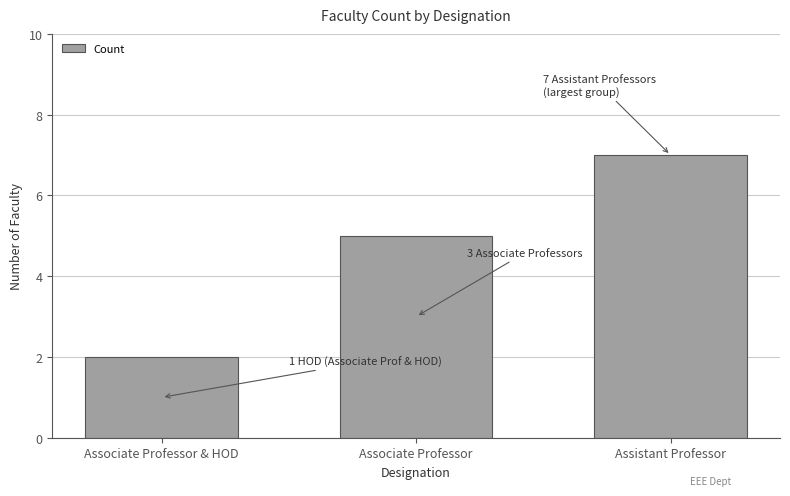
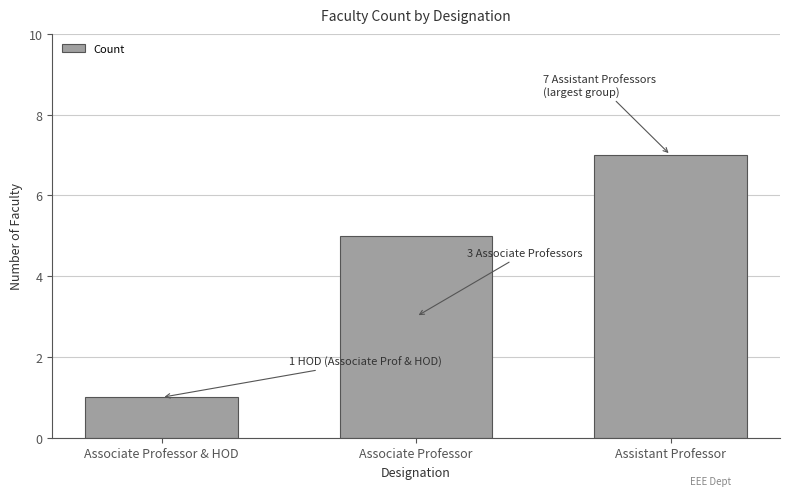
Associate Professor & HOD: 2 -> 1
